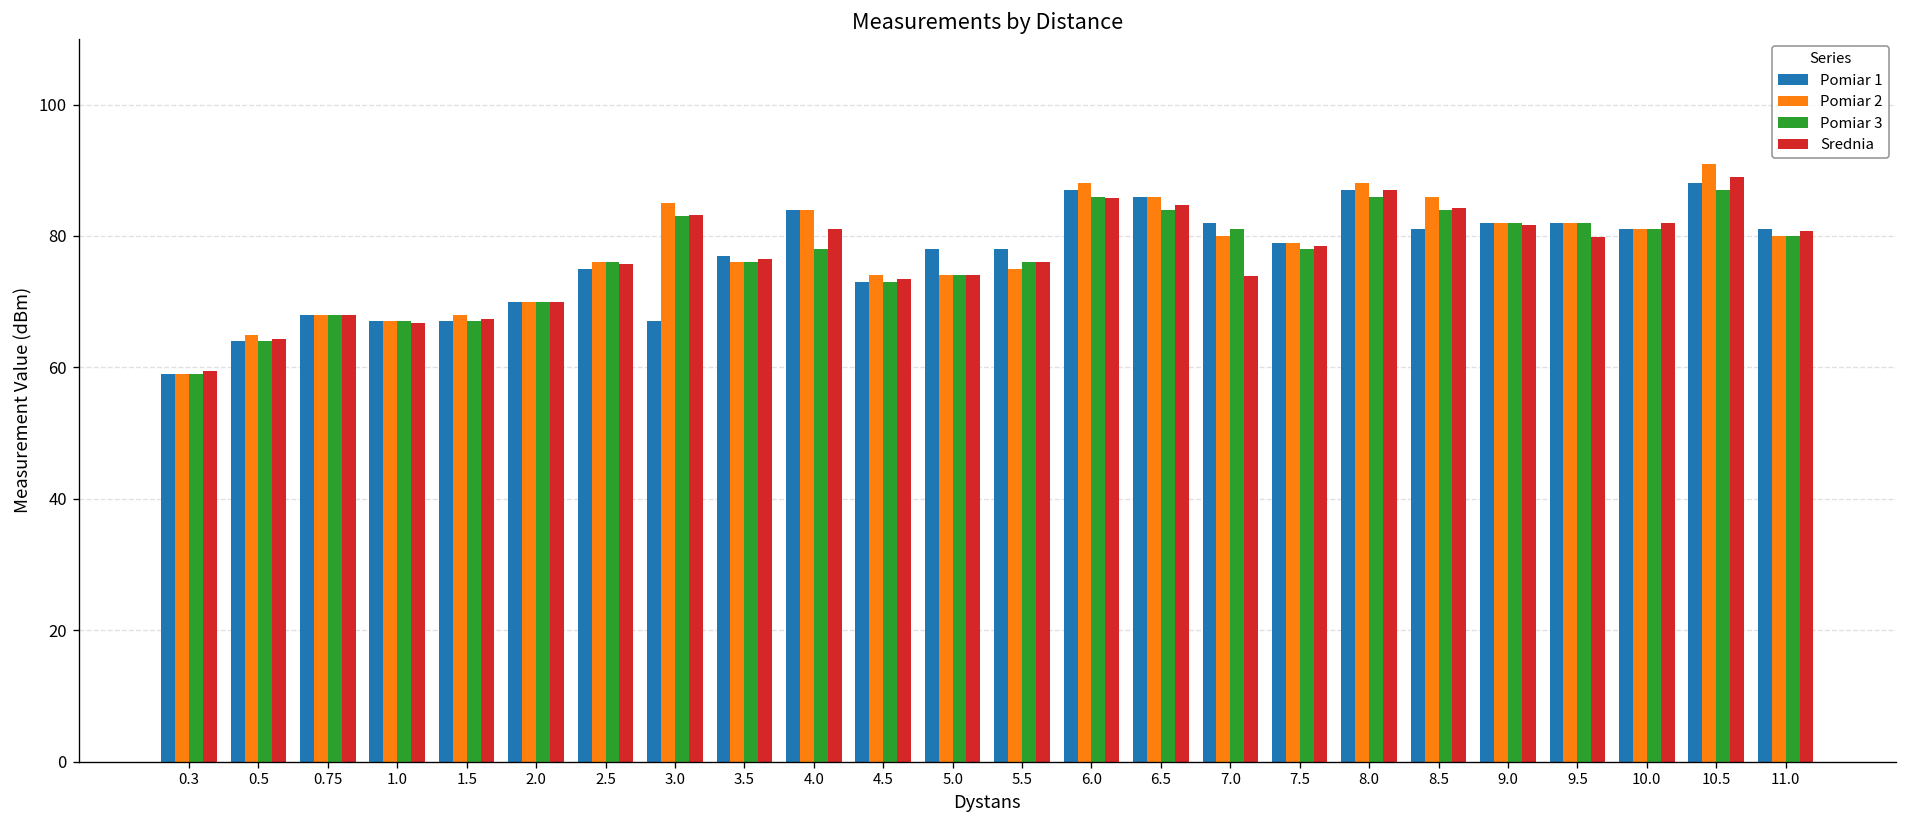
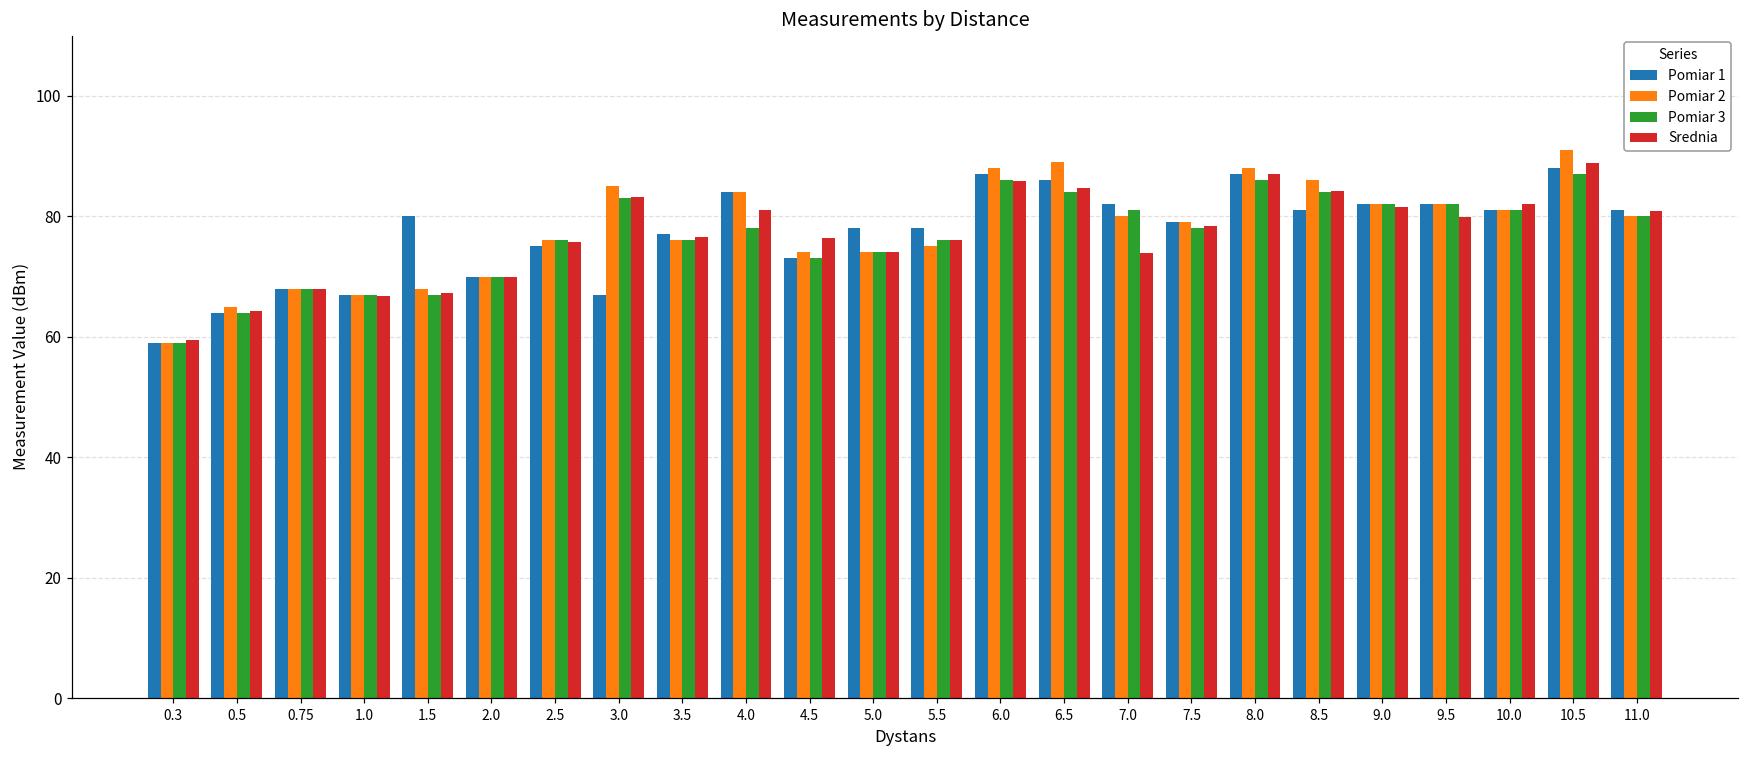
Pomiar 1, 1.5: 67 -> 80
Srednia, 4.5: 74 -> 76
Pomiar 2, 6.5: 86 -> 89
